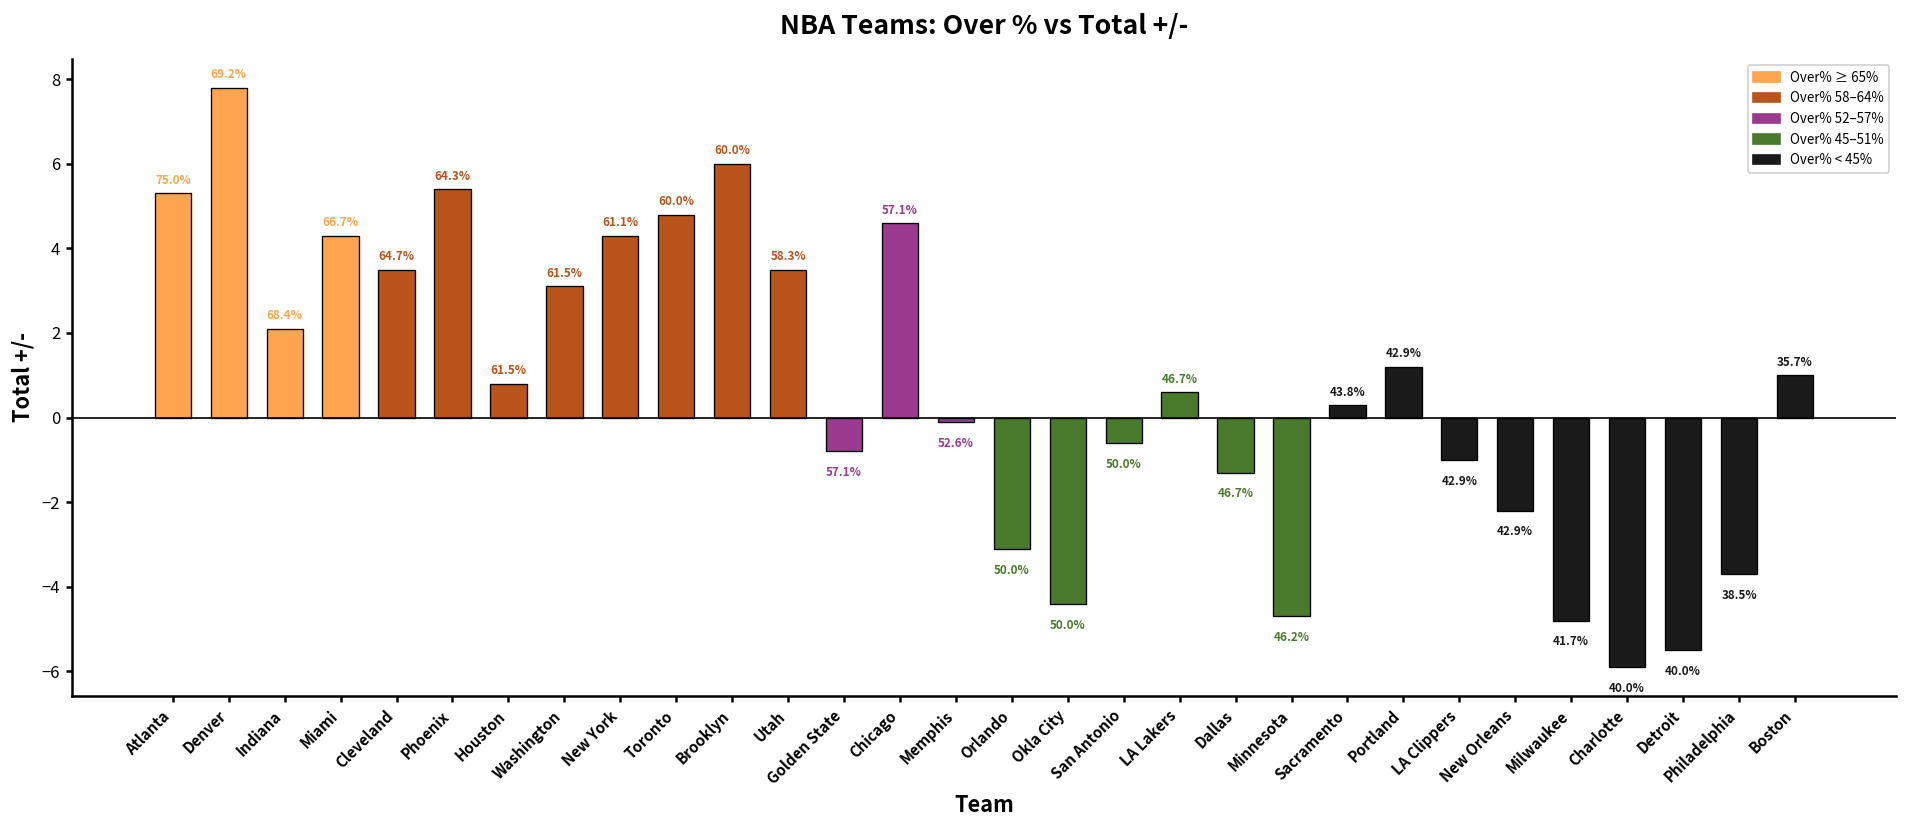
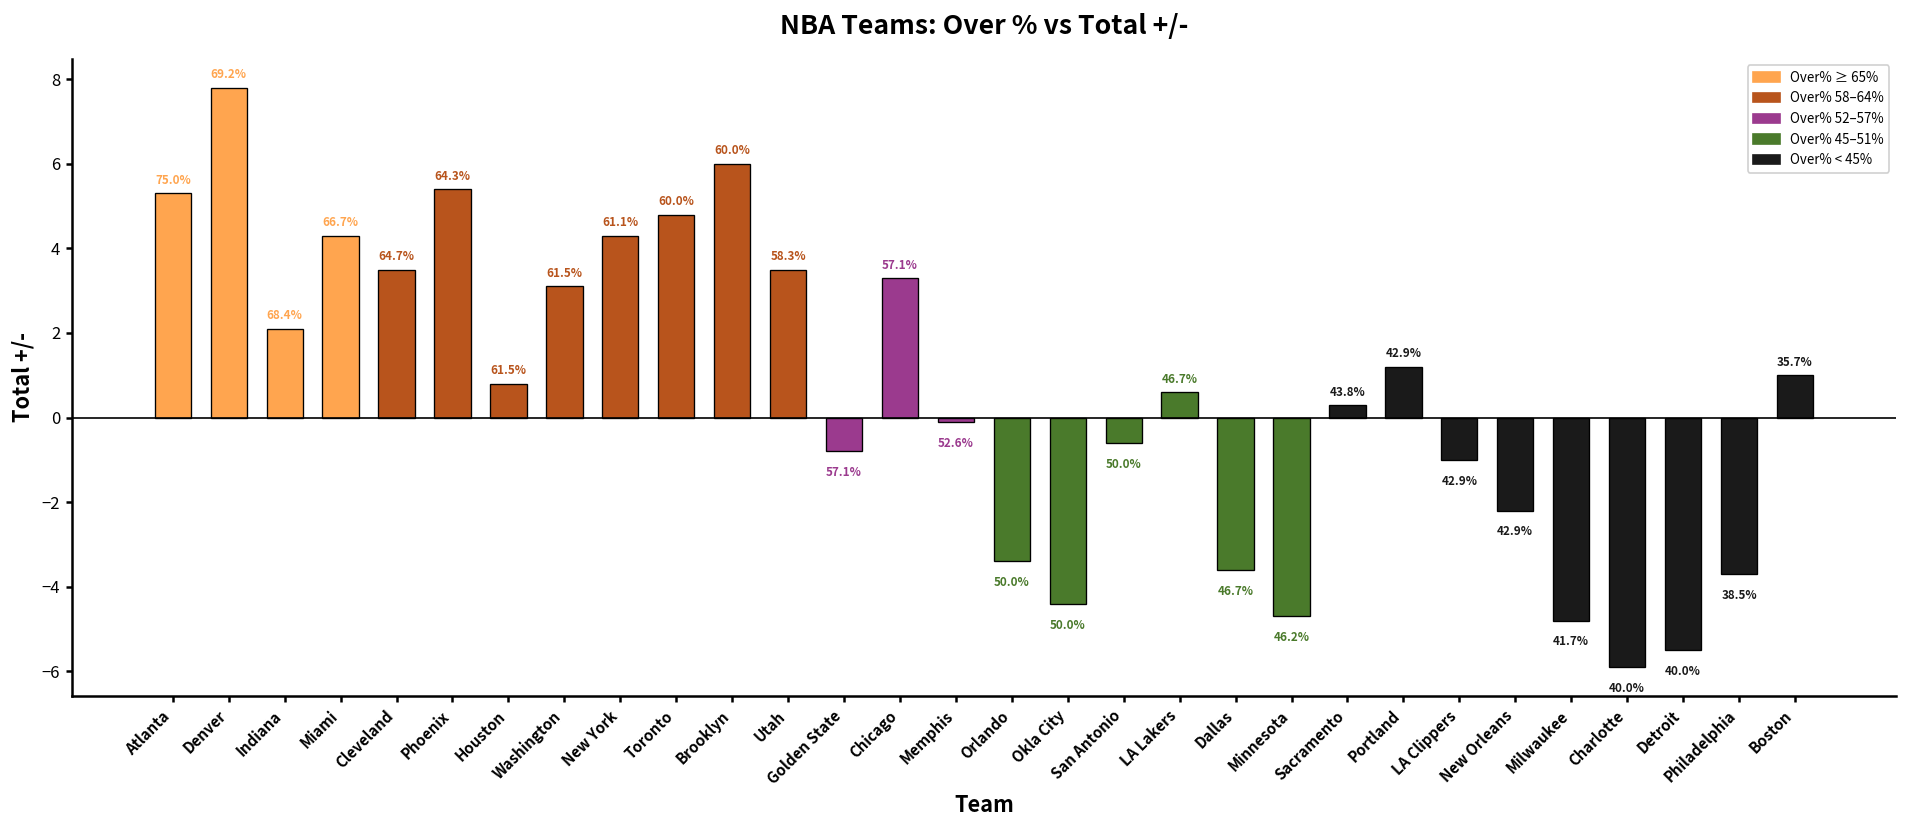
Chicago: 4.6 -> 3.3
Orlando: -3.1 -> -3.4
Dallas: -1.3 -> -3.6
